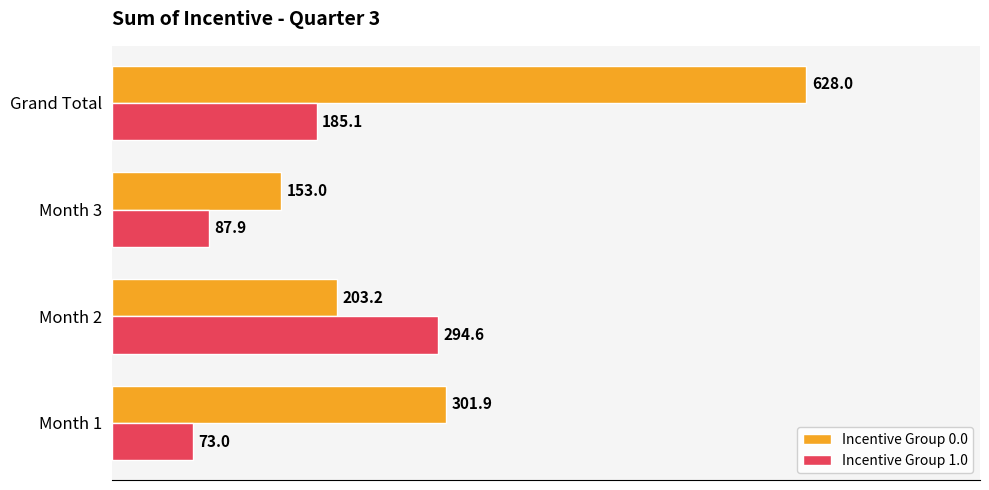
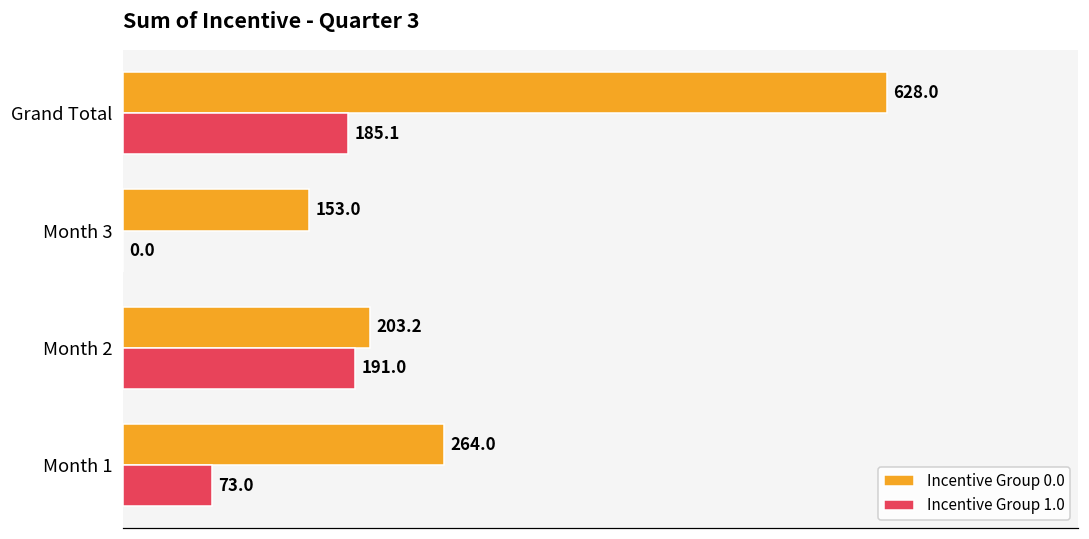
Incentive Group 1.0, Month 3: 87.9 -> 0.0
Incentive Group 1.0, Month 2: 294.6 -> 191.0
Incentive Group 0.0, Month 1: 301.9 -> 264.0
